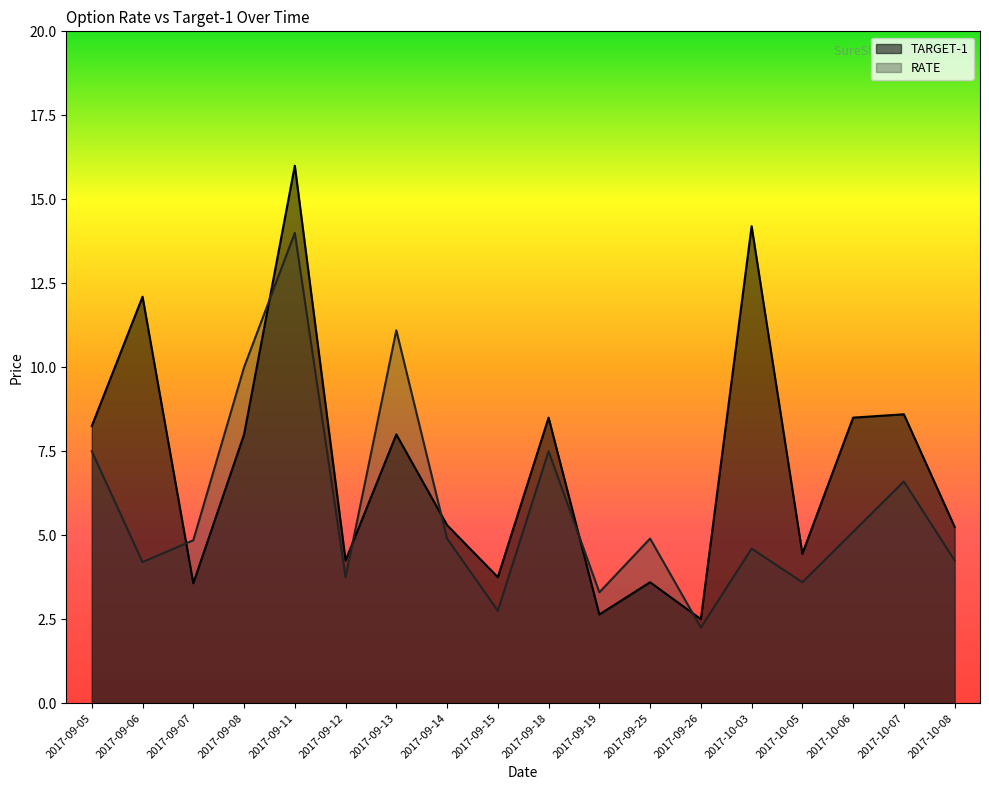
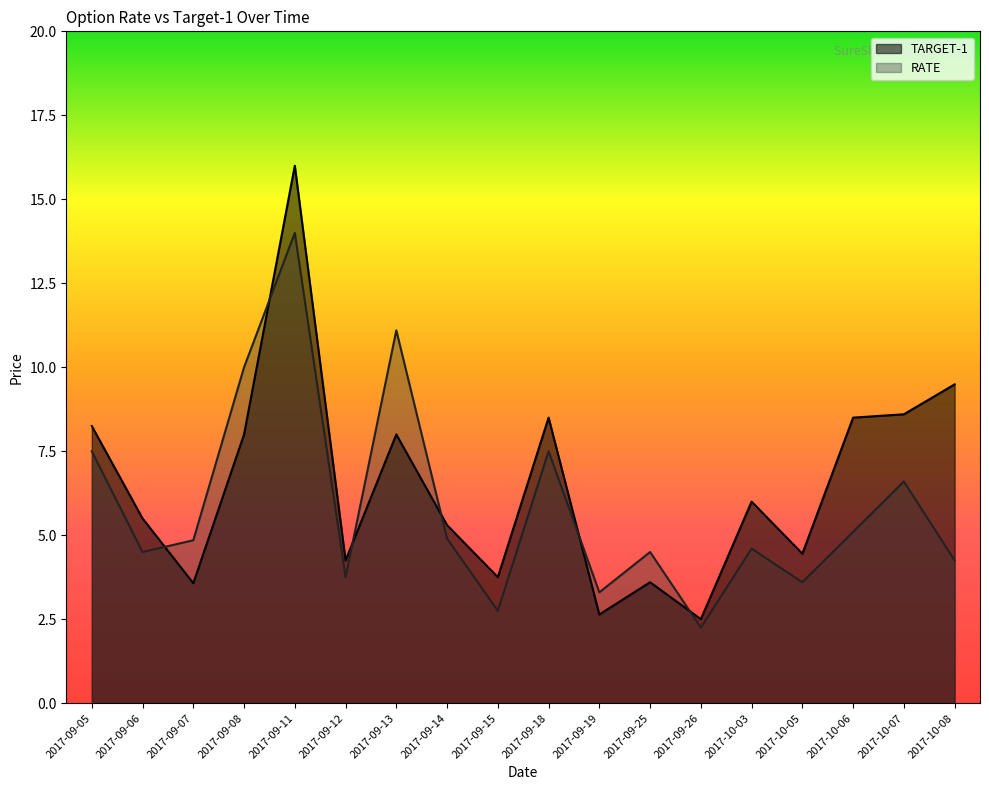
TARGET-1, 2017-09-06: 12.1 -> 5.5
RATE, 2017-09-06: 4.2 -> 4.5
RATE, 2017-09-25: 4.9 -> 4.5
TARGET-1, 2017-10-03: 14.2 -> 6.0
TARGET-1, 2017-10-08: 5.3 -> 9.5
